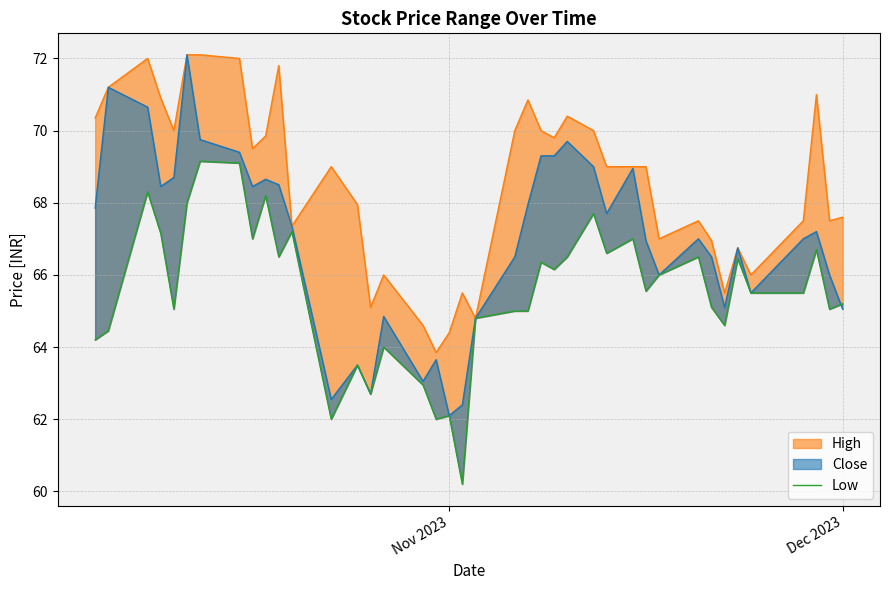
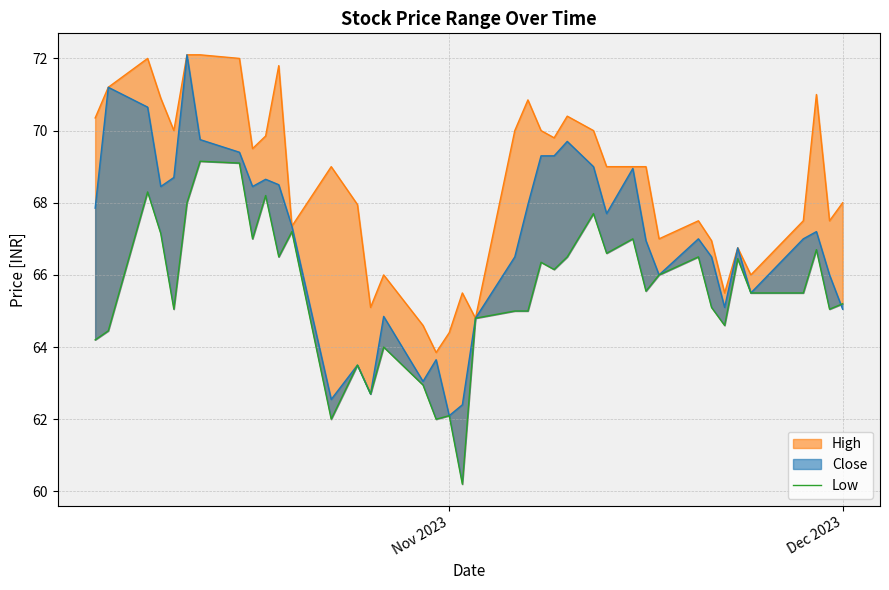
High, Dec 2023: 67.6 -> 68.0
